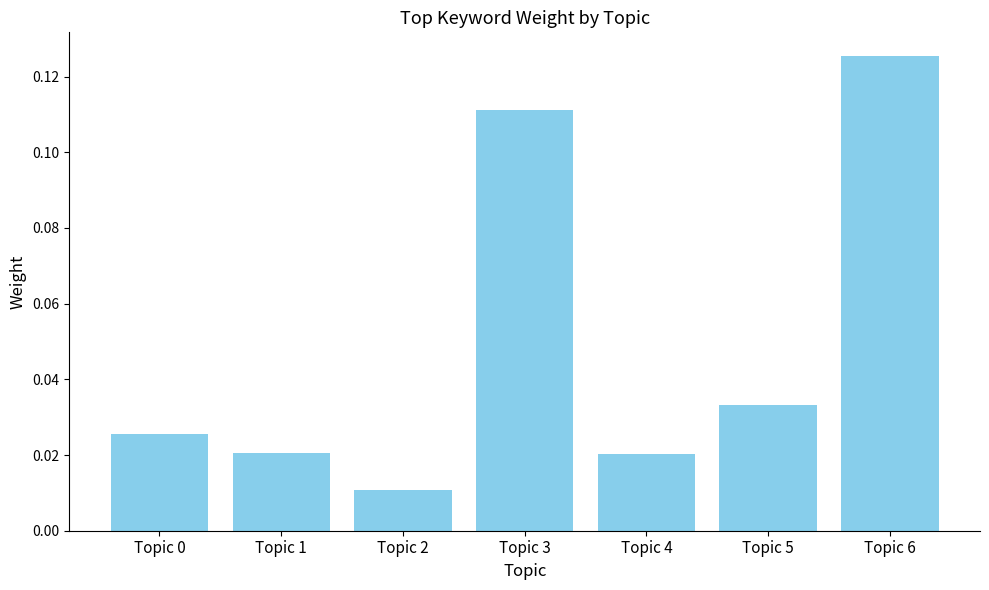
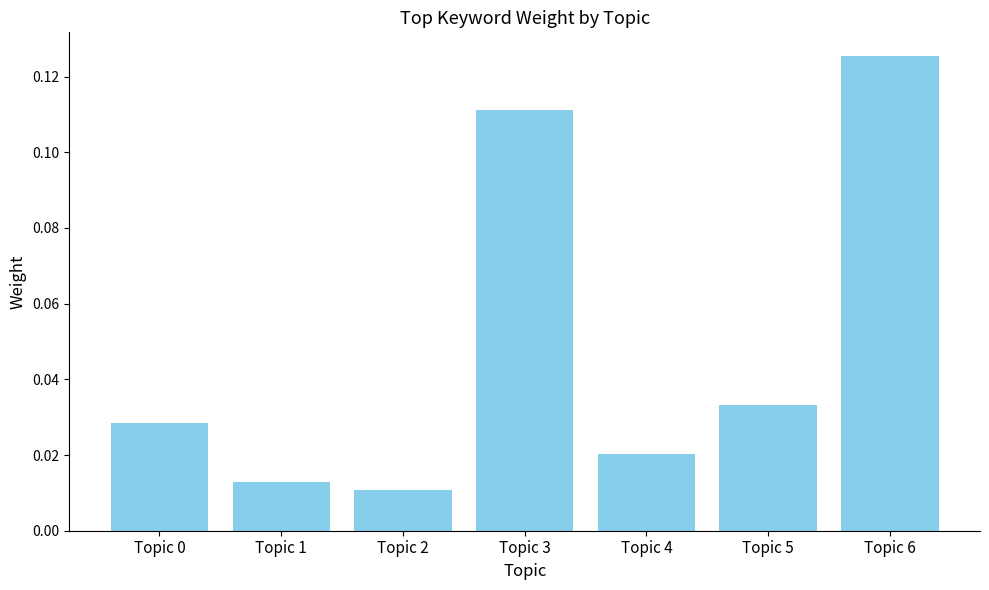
Topic 0: 0.026 -> 0.028
Topic 1: 0.021 -> 0.013
